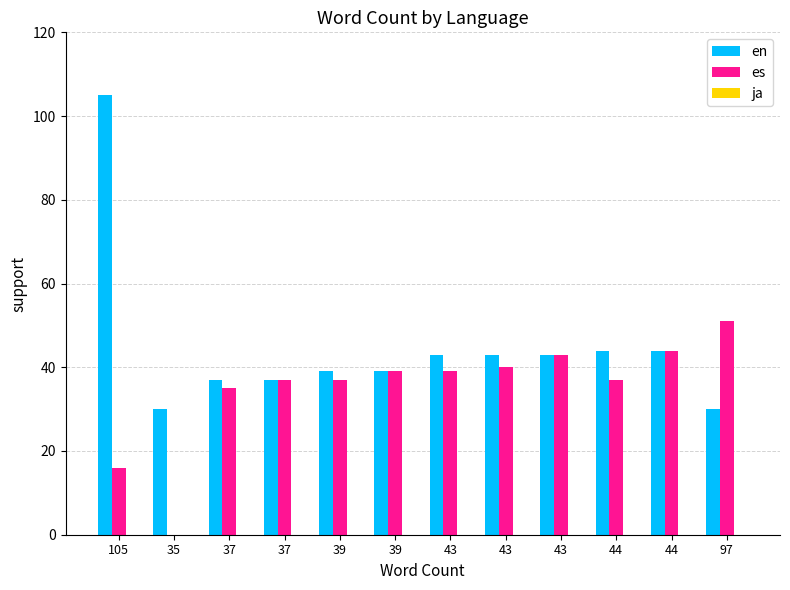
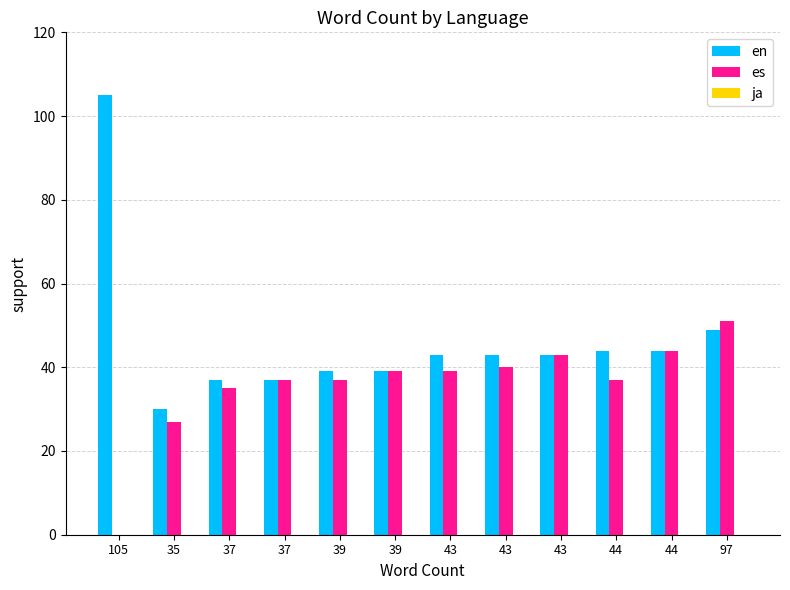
es, 105: 16 -> 0
es, 35: 0 -> 27
en, 97: 30 -> 49
